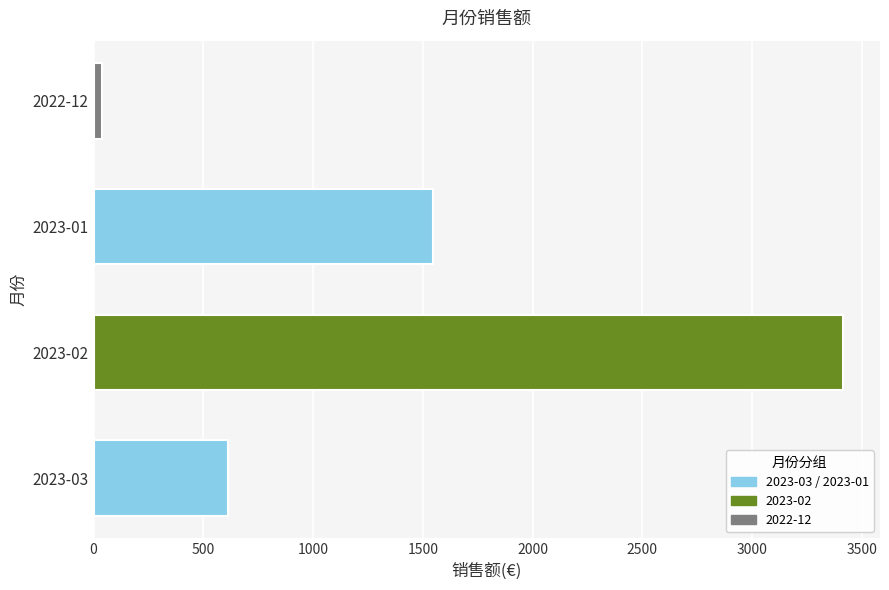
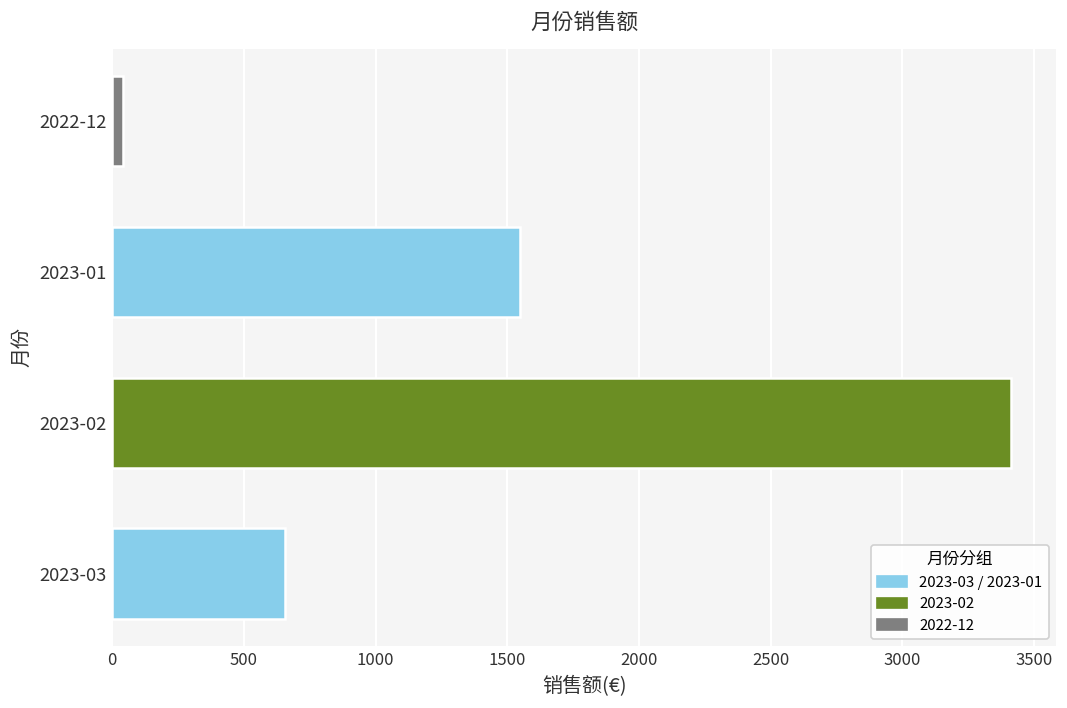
2023-03: 610 -> 660
